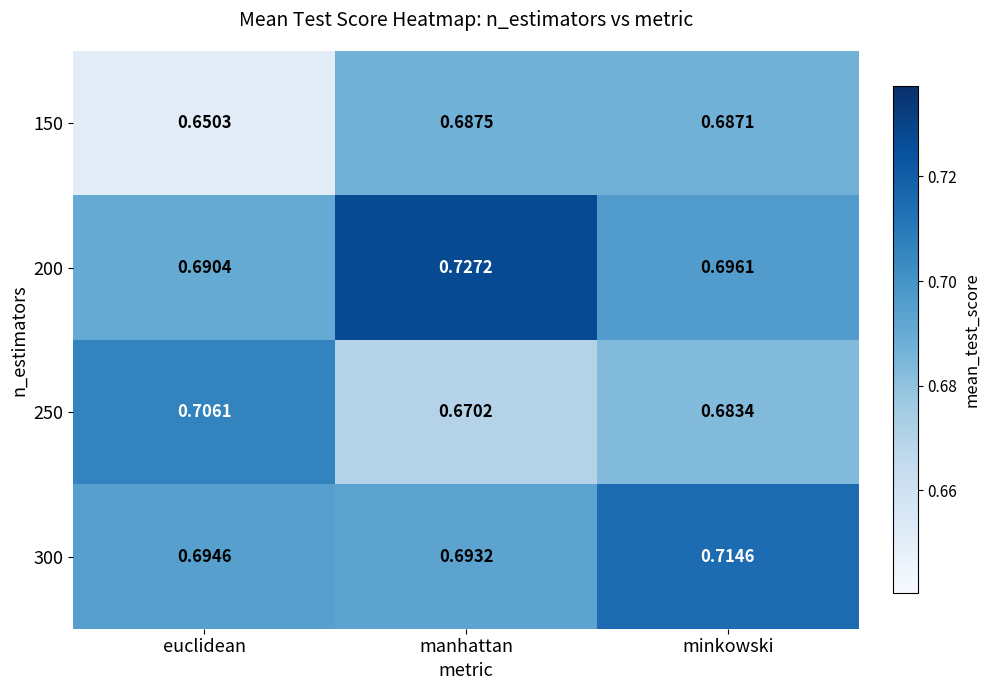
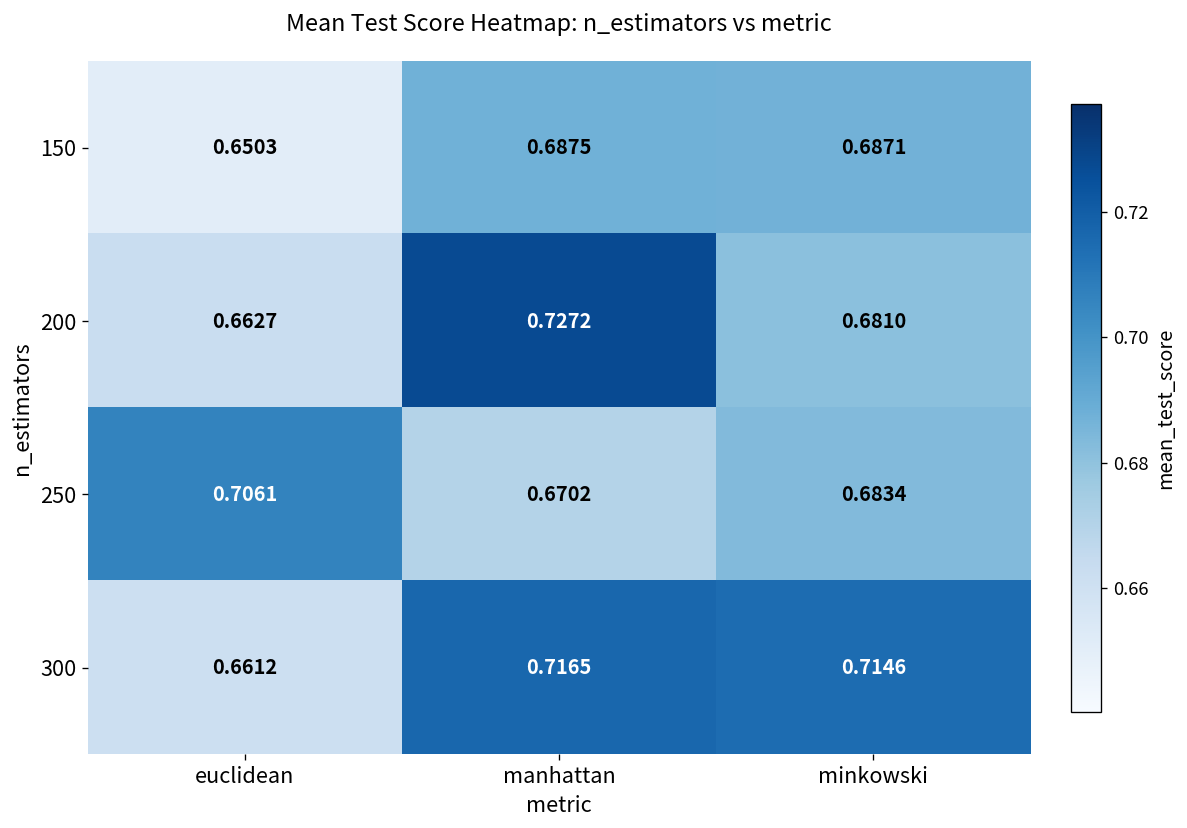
200, euclidean: 0.6904 -> 0.6627
200, minkowski: 0.6961 -> 0.6810
300, euclidean: 0.6946 -> 0.6612
300, manhattan: 0.6932 -> 0.7165
